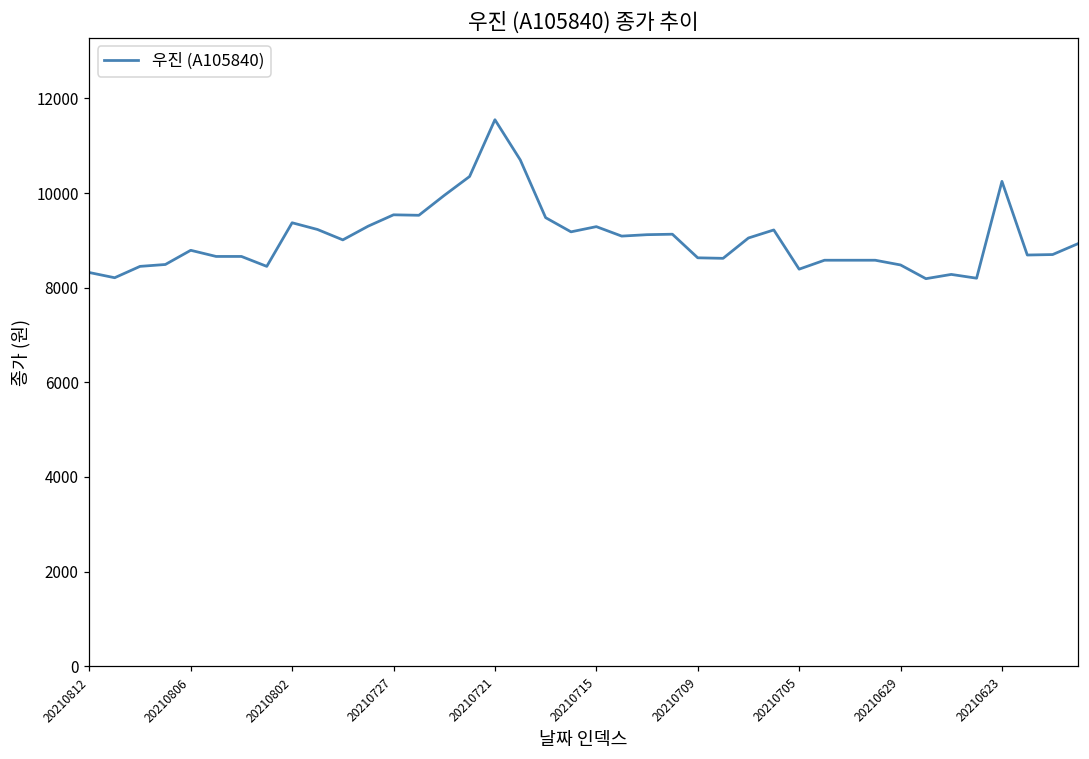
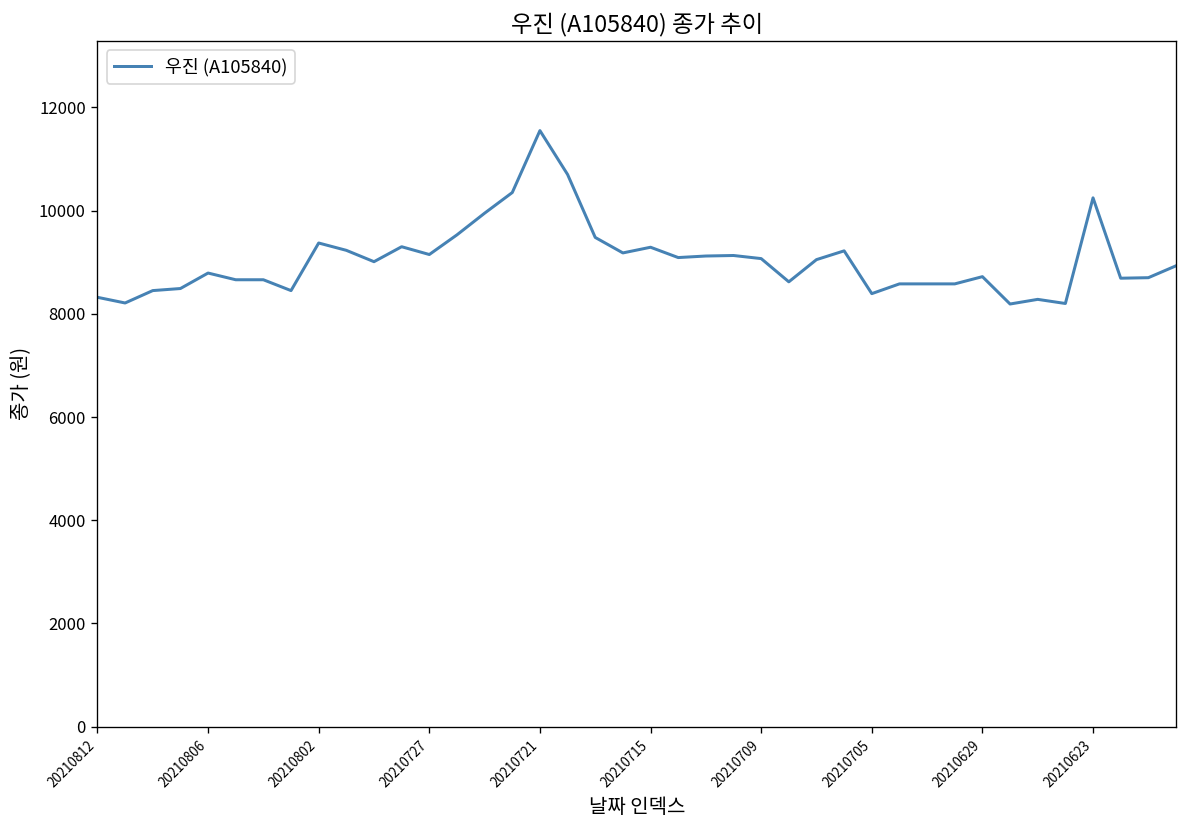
20210727: 9500 -> 9100
20210709: 8600 -> 9100
20210629: 8500 -> 8700
